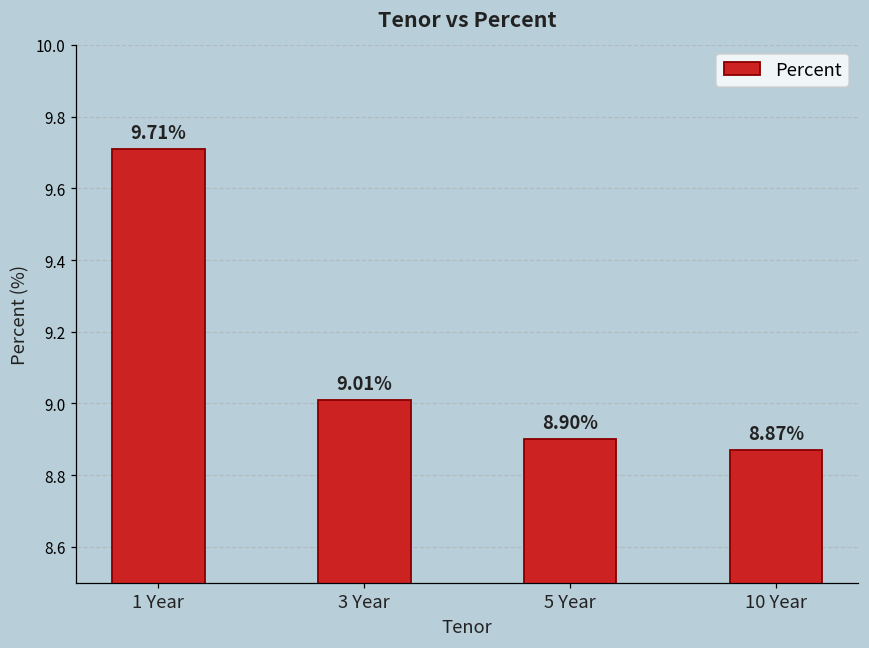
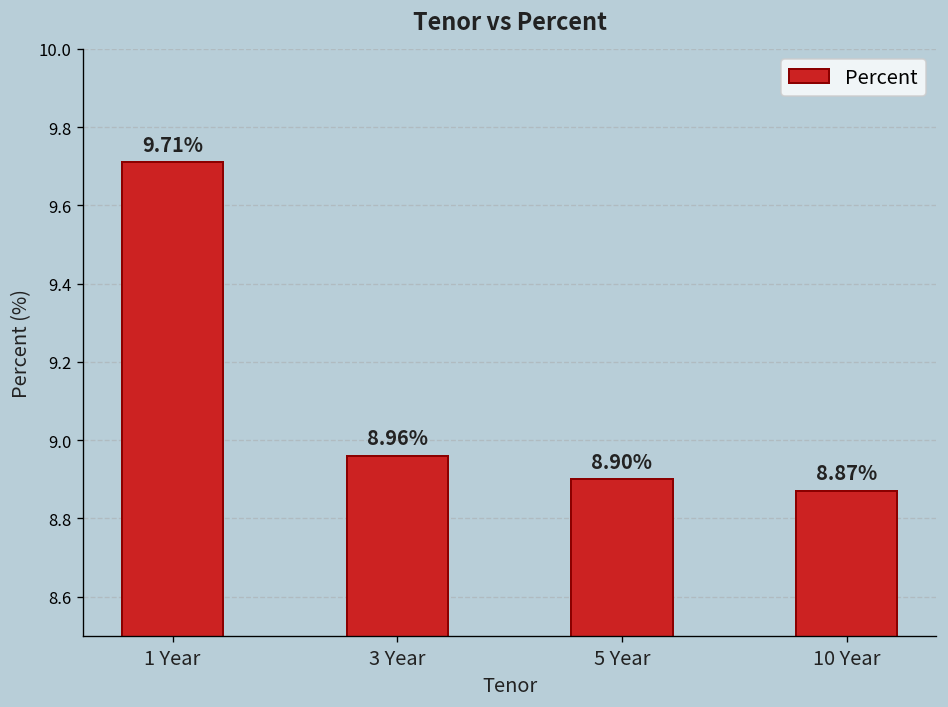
3 Year: 9.01% -> 8.96%
